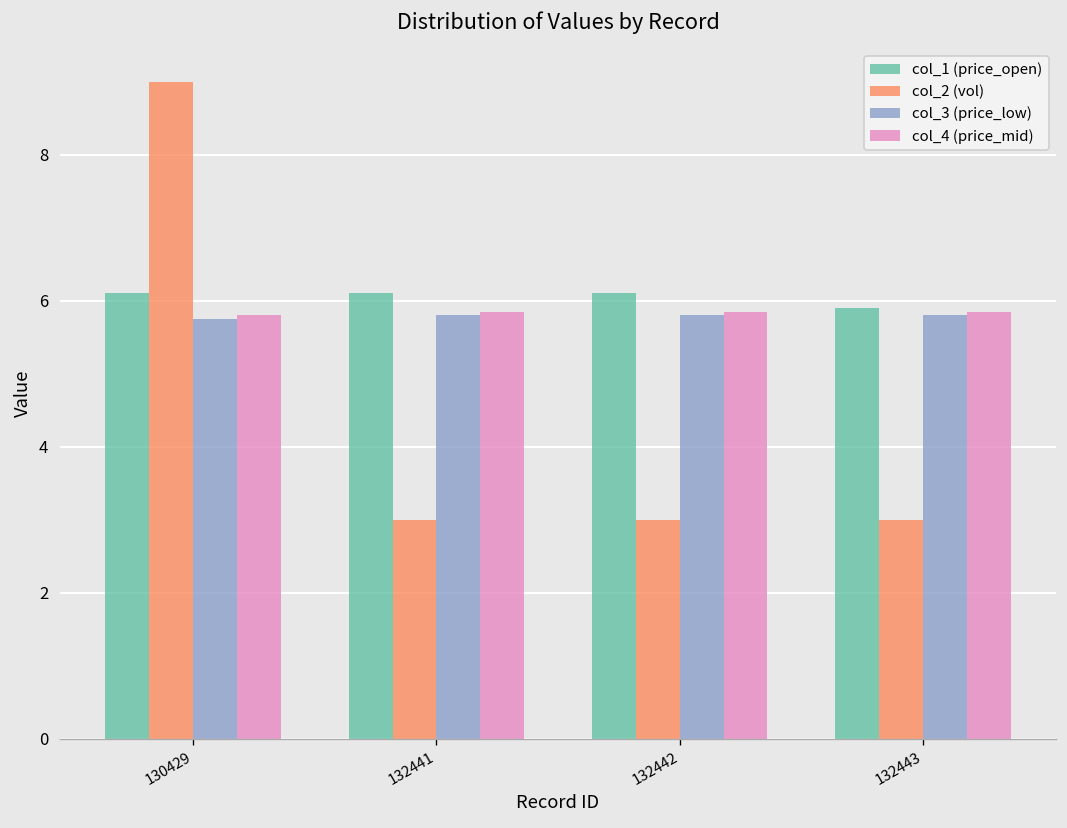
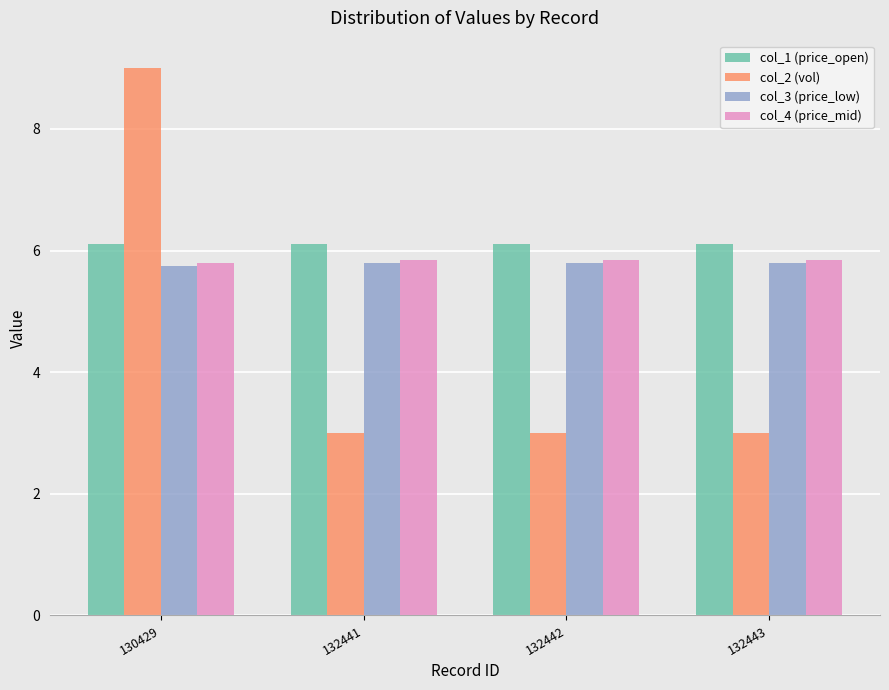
col_1 (price_open), 132443: 5.9 -> 6.1
